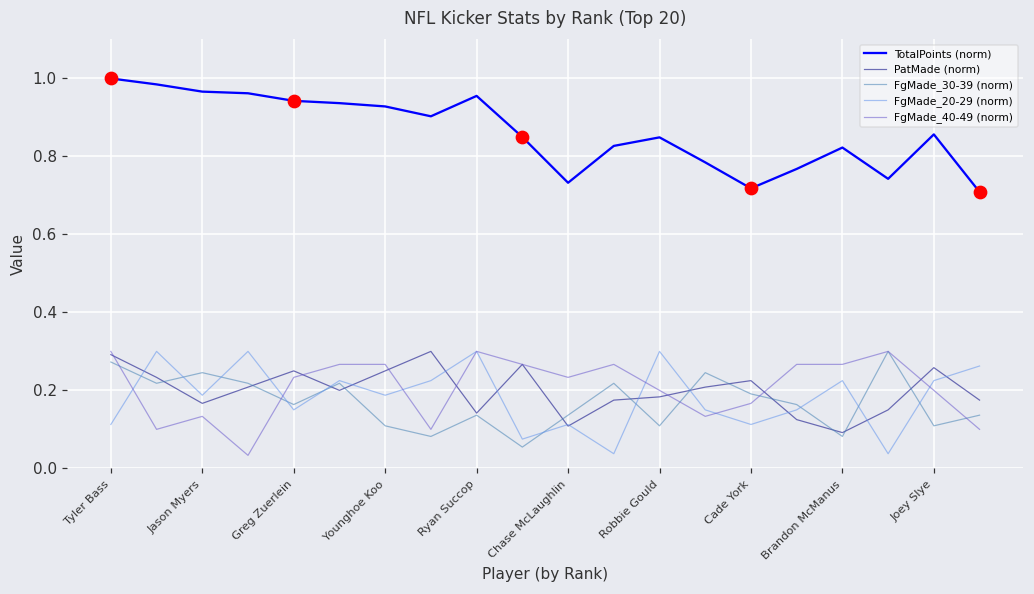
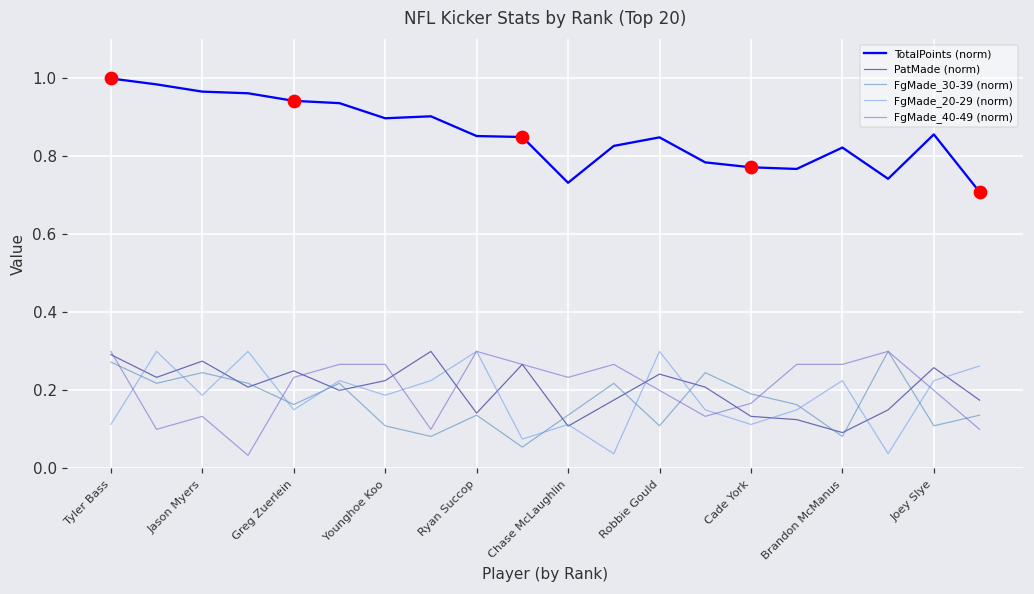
PatMade (norm), Jason Myers: 0.17 -> 0.27
TotalPoints (norm), Younghoe Koo: 0.93 -> 0.90
PatMade (norm), Younghoe Koo: 0.25 -> 0.22
TotalPoints (norm), Ryan Succop: 0.96 -> 0.85
PatMade (norm), Robbie Gould: 0.18 -> 0.24
TotalPoints (norm), Cade York: 0.72 -> 0.77
PatMade (norm), Cade York: 0.22 -> 0.13
